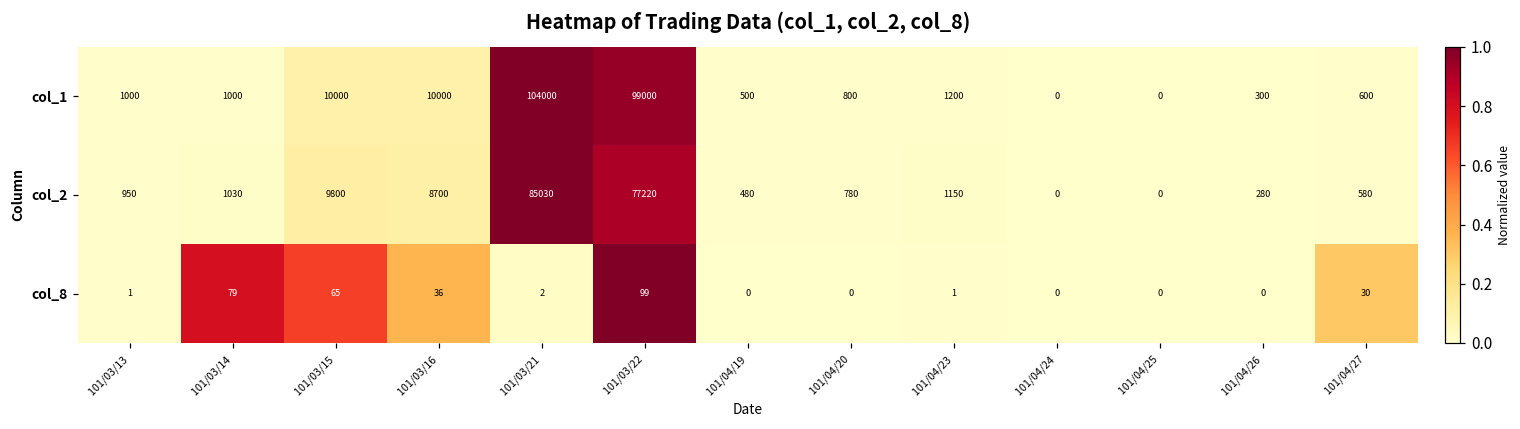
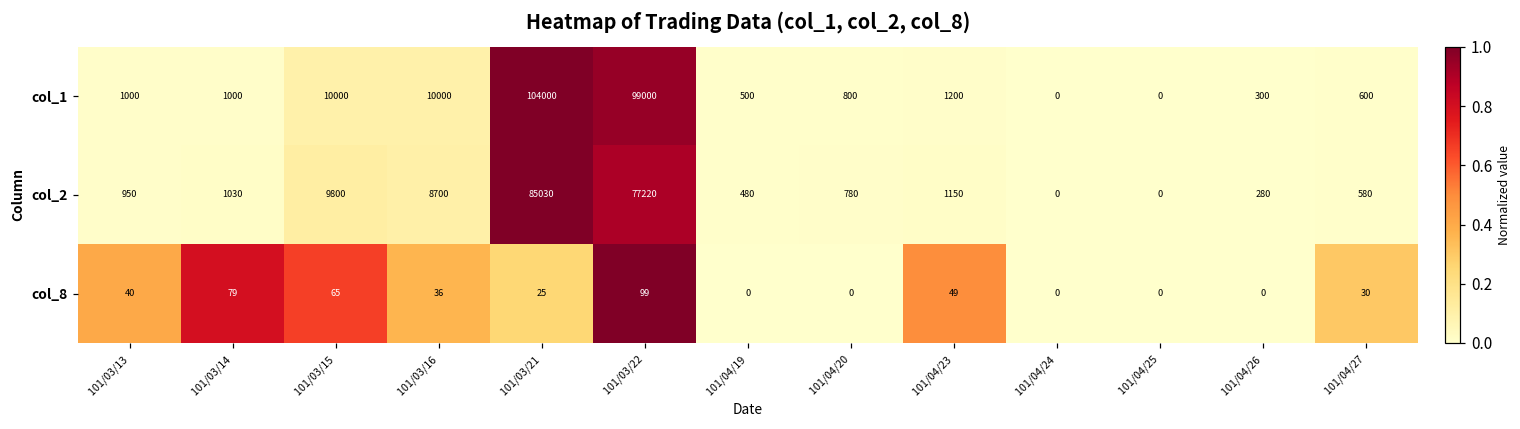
col_8, 101/03/13: 1 -> 40
col_8, 101/03/21: 2 -> 25
col_8, 101/04/23: 1 -> 49
